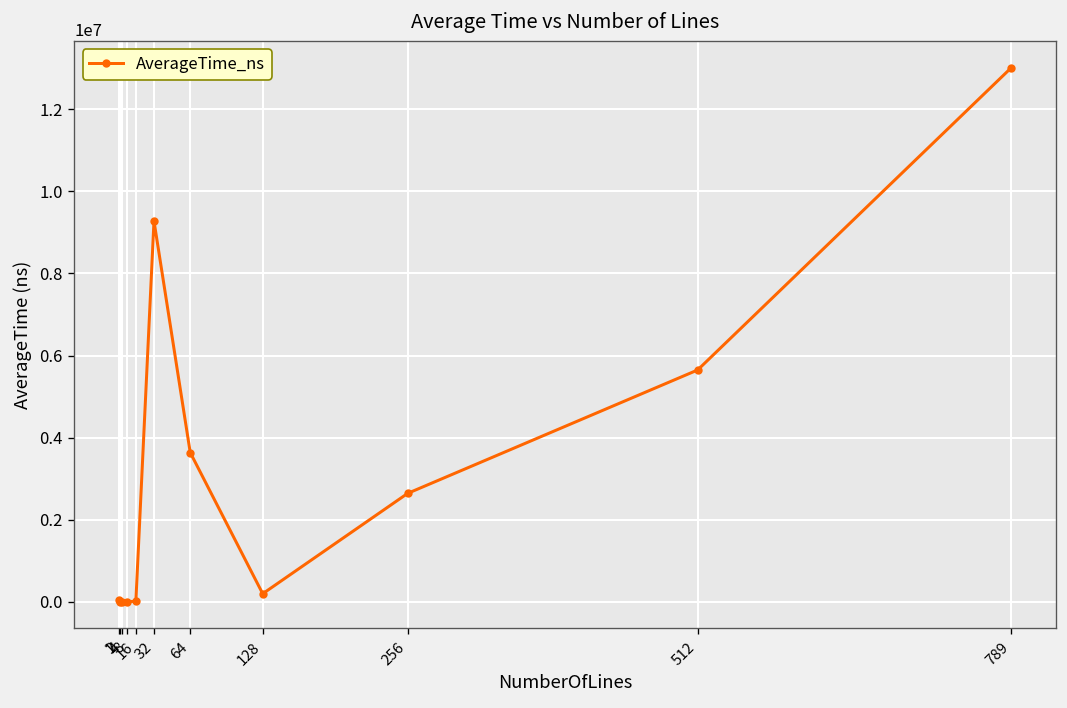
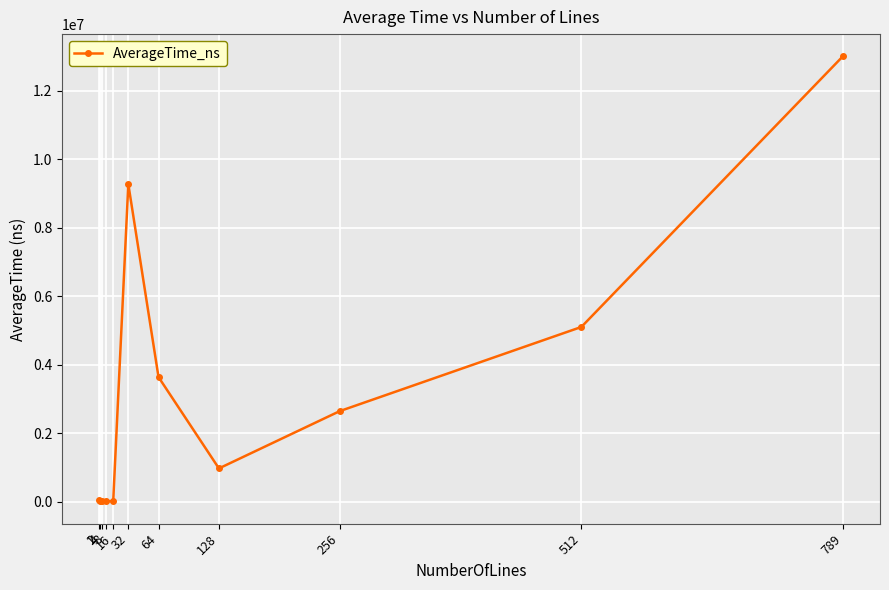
128: 200000 -> 1000000
512: 5600000 -> 5100000
